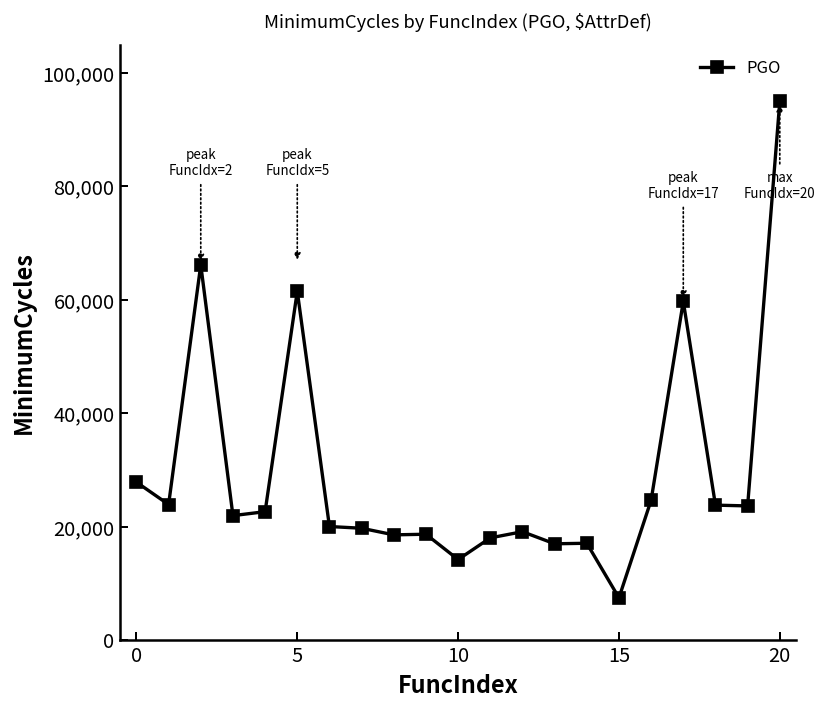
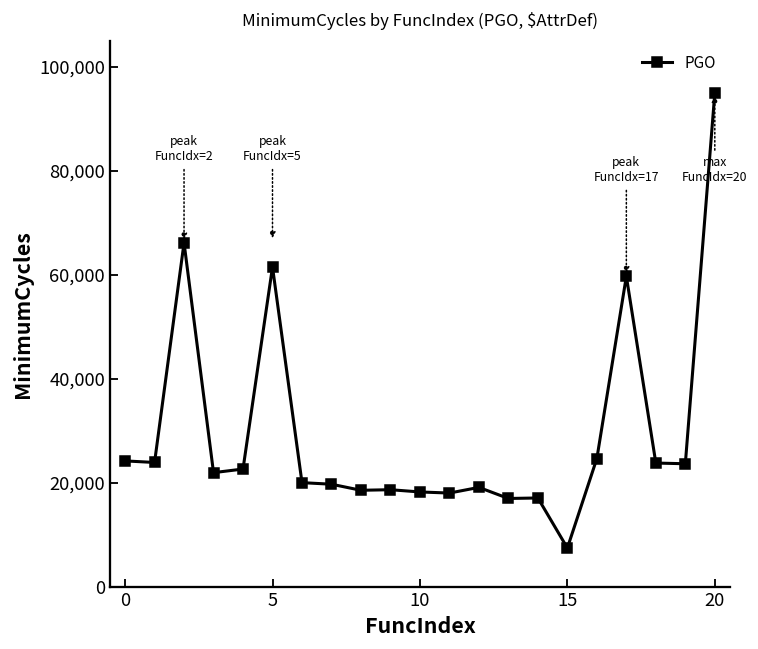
0: 28,000 -> 24,000
10: 14,000 -> 18,000
